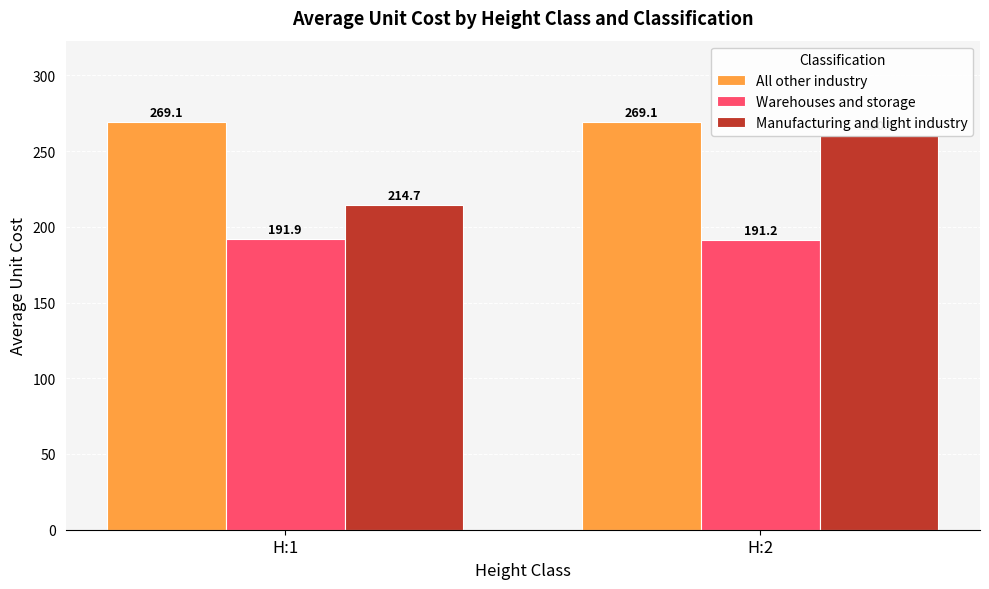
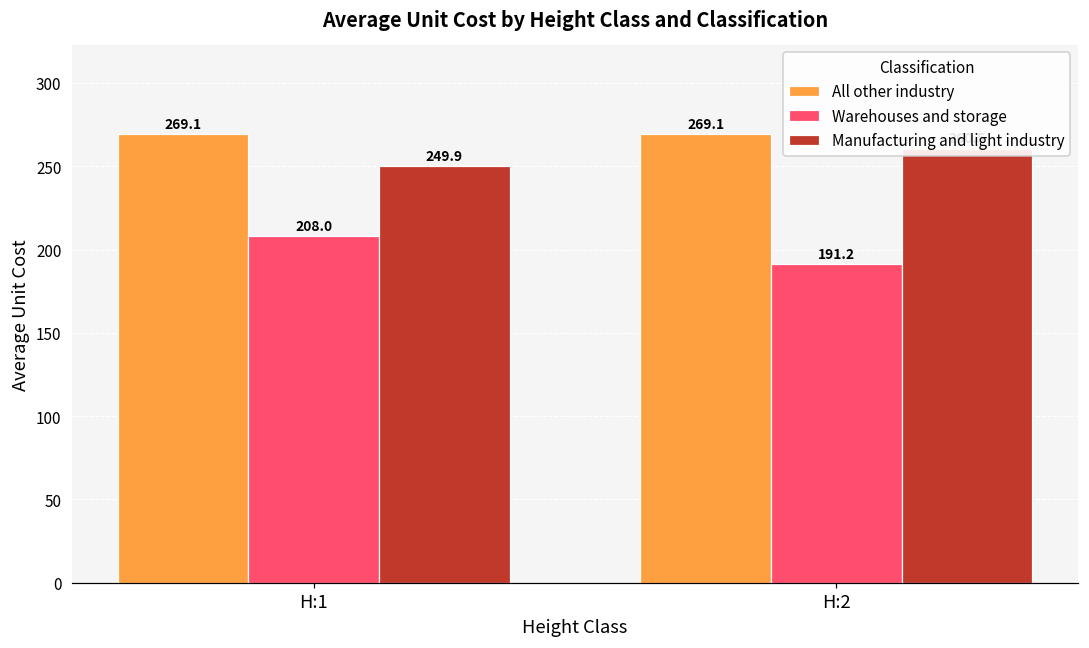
Warehouses and storage, H:1: 191.9 -> 208.0
Manufacturing and light industry, H:1: 214.7 -> 249.9
